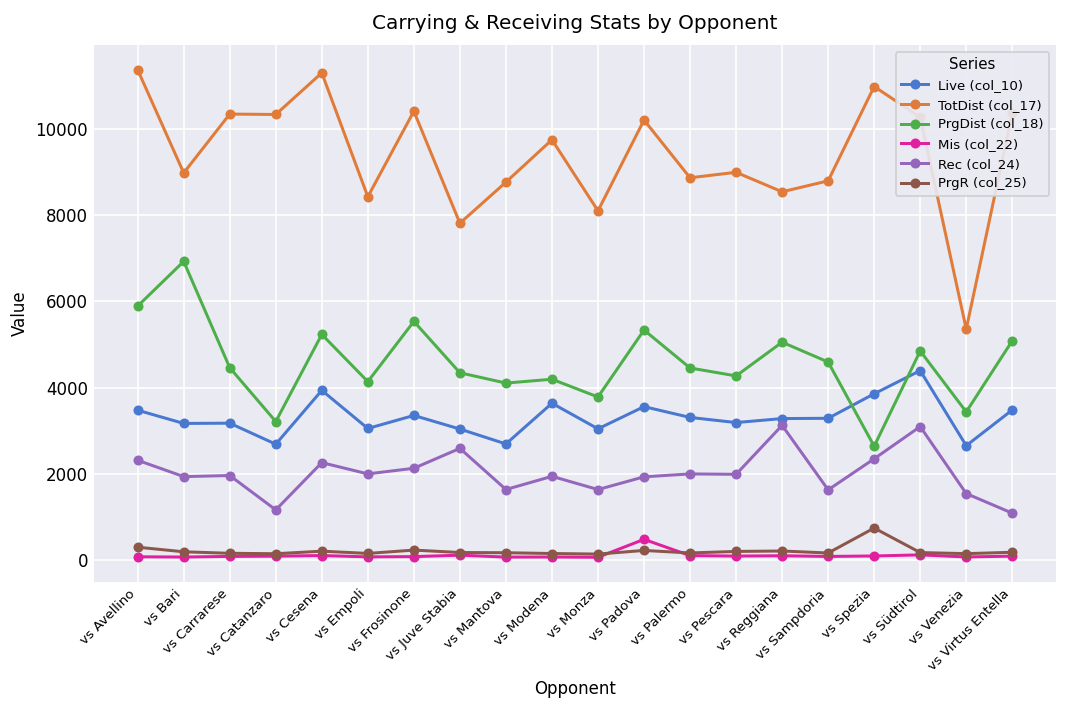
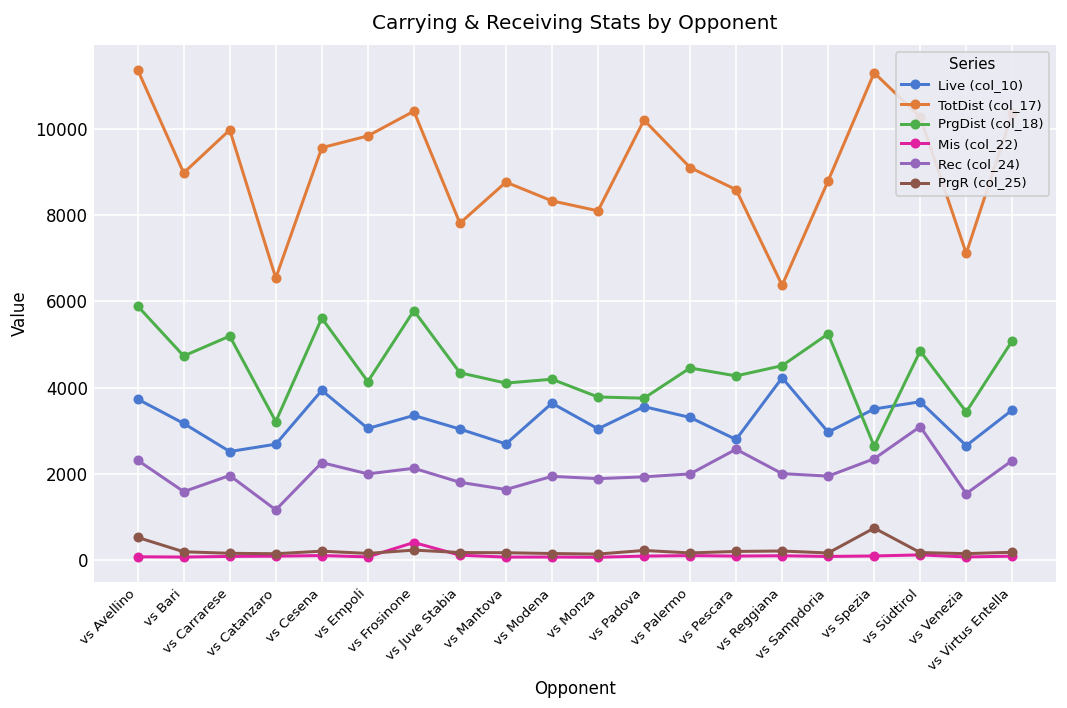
Live (col_10), vs Avellino: 3500 -> 3700
PrgR (col_25), vs Avellino: 300 -> 500
PrgDist (col_18), vs Bari: 6900 -> 4700
Rec (col_24), vs Bari: 1900 -> 1600
Live (col_10), vs Carrarese: 3200 -> 2500
TotDist (col_17), vs Carrarese: 10300 -> 10000
PrgDist (col_18), vs Carrarese: 4500 -> 5200
TotDist (col_17), vs Catanzaro: 10300 -> 6500
TotDist (col_17), vs Cesena: 11300 -> 9600
PrgDist (col_18), vs Cesena: 5200 -> 5600
TotDist (col_17), vs Empoli: 8400 -> 9800
PrgDist (col_18), vs Frosinone: 5500 -> 5800
Mis (col_22), vs Frosinone: 100 -> 400
Rec (col_24), vs Juve Stabia: 2600 -> 1800
TotDist (col_17), vs Modena: 9700 -> 8300
Rec (col_24), vs Monza: 1600 -> 1900
PrgDist (col_18), vs Padova: 5300 -> 3800
Mis (col_22), vs Padova: 500 -> 100
TotDist (col_17), vs Palermo: 8900 -> 9100
Live (col_10), vs Pescara: 3200 -> 2800
TotDist (col_17), vs Pescara: 9000 -> 8600
Rec (col_24), vs Pescara: 2000 -> 2600
Live (col_10), vs Reggiana: 3300 -> 4200
TotDist (col_17), vs Reggiana: 8500 -> 6400
PrgDist (col_18), vs Reggiana: 5100 -> 4500
Rec (col_24), vs Reggiana: 3100 -> 2000
Live (col_10), vs Sampdoria: 3300 -> 3000
PrgDist (col_18), vs Sampdoria: 4600 -> 5200
Rec (col_24), vs Sampdoria: 1600 -> 1900
Live (col_10), vs Spezia: 3900 -> 3500
TotDist (col_17), vs Spezia: 11000 -> 11300
Live (col_10), vs Südtirol: 4400 -> 3700
TotDist (col_17), vs Venezia: 5400 -> 7100
Rec (col_24), vs Virtus Entella: 1100 -> 2300
